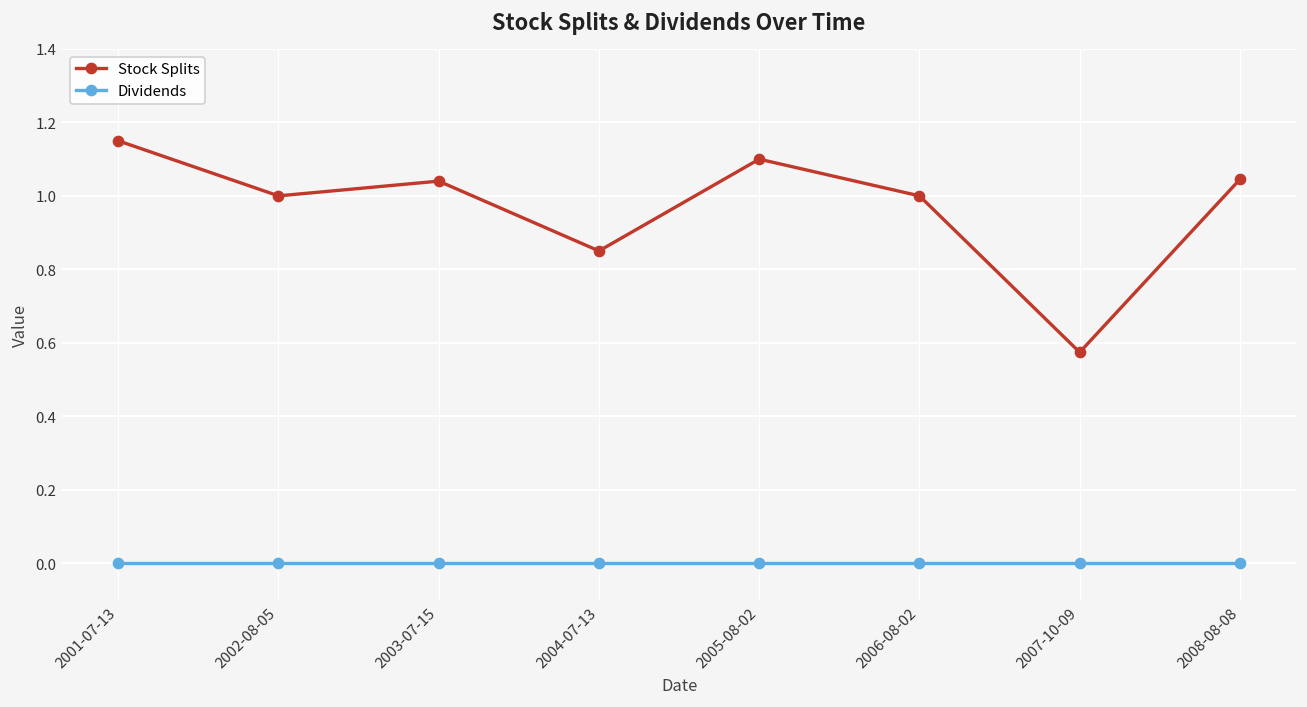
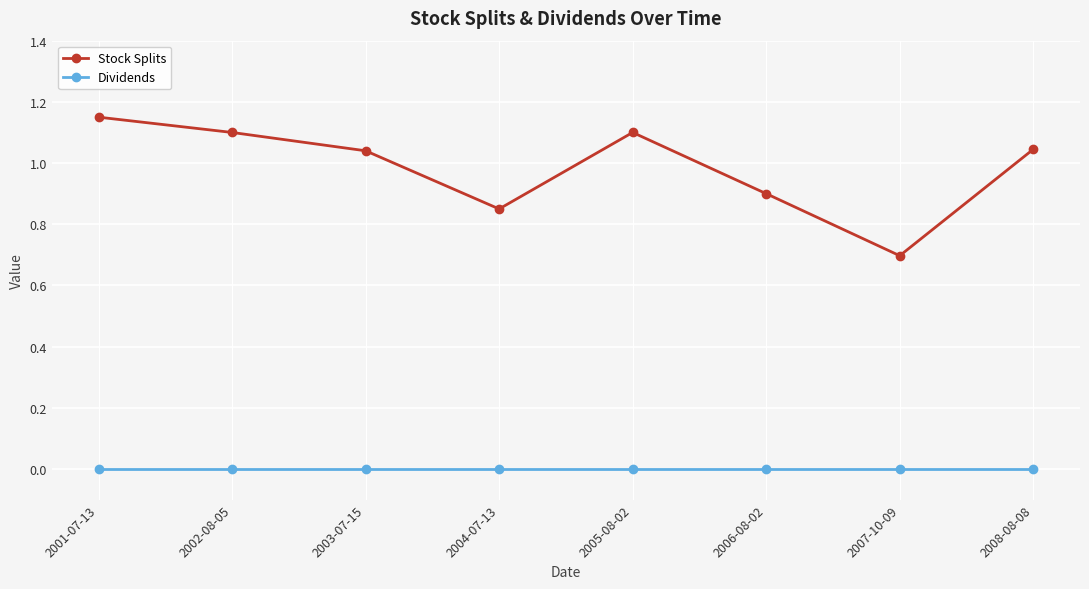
Stock Splits, 2002-08-05: 1.0 -> 1.1
Stock Splits, 2006-08-02: 1.0 -> 0.9
Stock Splits, 2007-10-09: 0.57 -> 0.70
